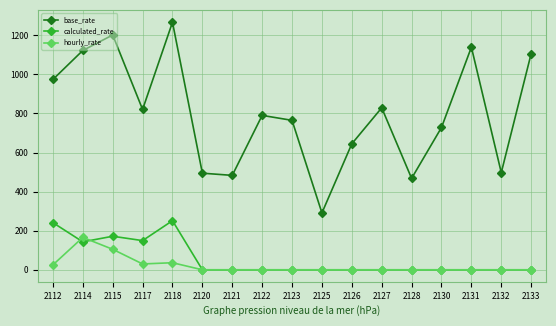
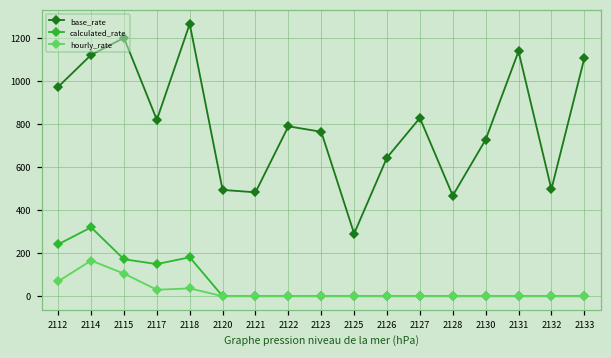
hourly_rate, 2112: 30 -> 70
calculated_rate, 2114: 140 -> 320
calculated_rate, 2118: 250 -> 180
